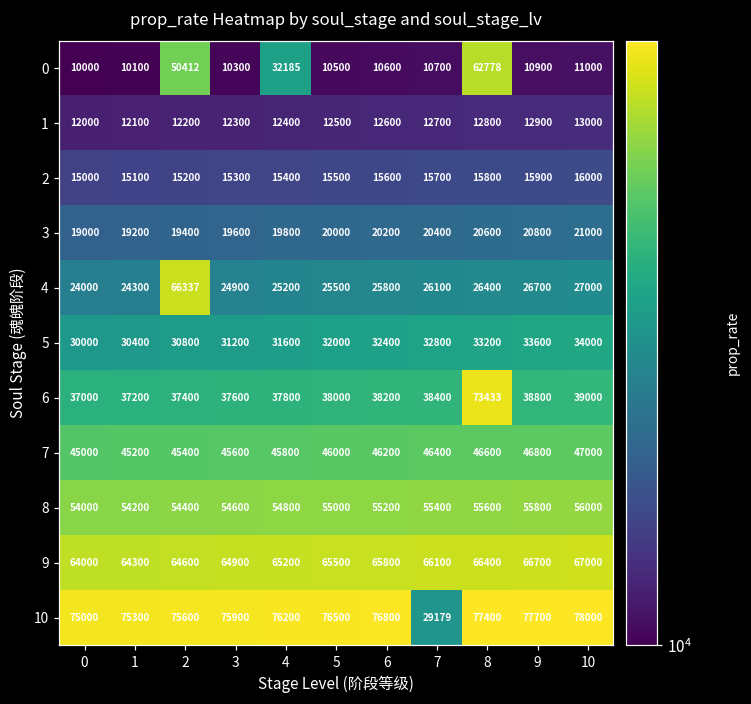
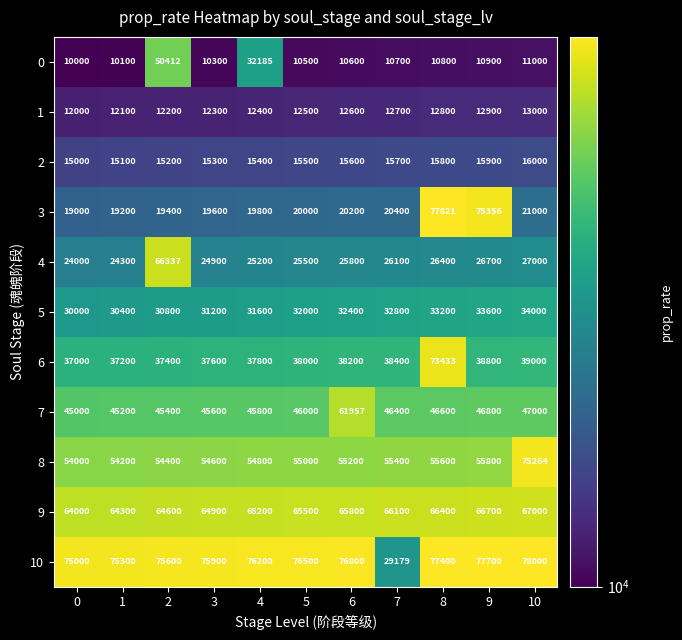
0, 8: 62778 -> 10800
3, 8: 20600 -> 77821
3, 9: 20800 -> 75356
7, 6: 46200 -> 61957
8, 10: 56000 -> 75264
